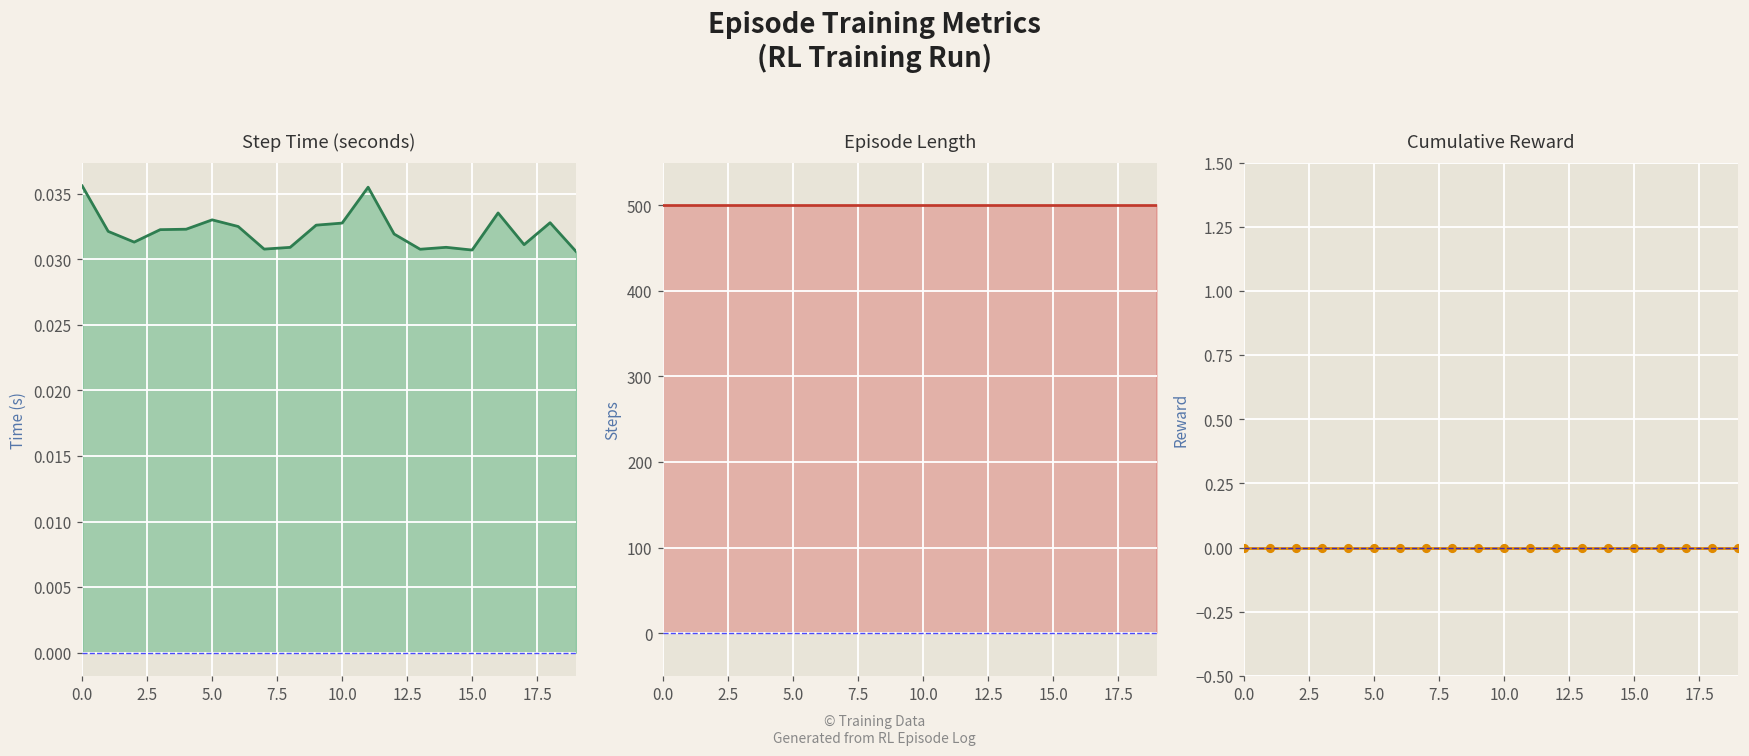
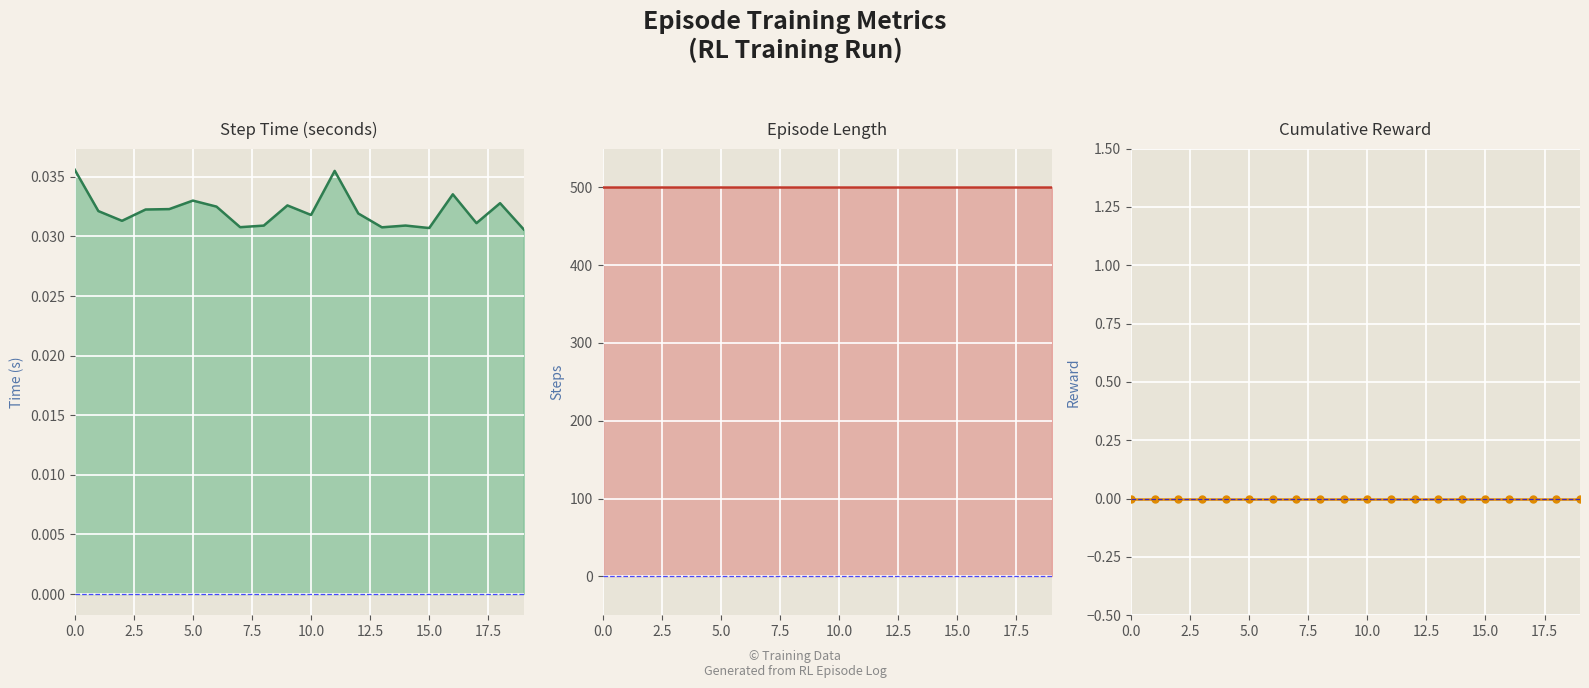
Step Time (seconds), 10.0: 0.0328 -> 0.0318
